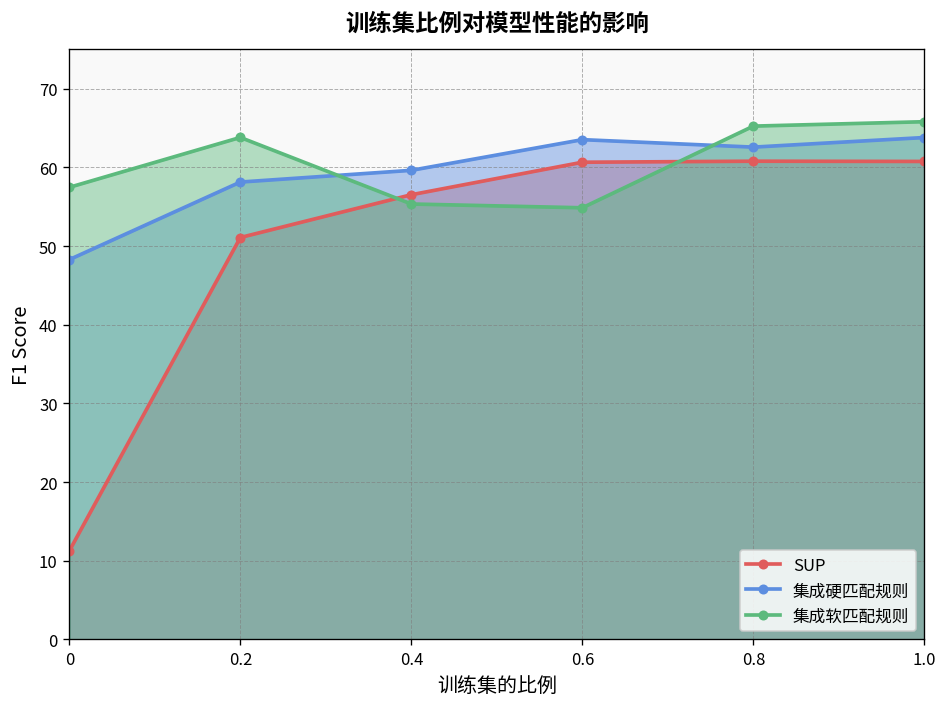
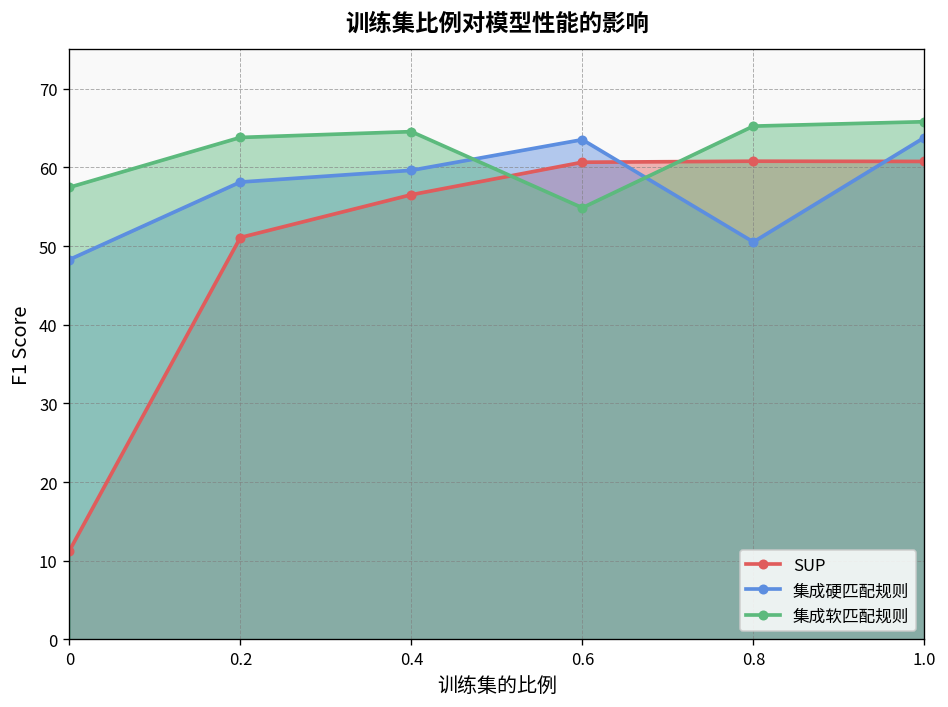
集成软匹配规则, 0.4: 55 -> 65
集成硬匹配规则, 0.8: 63 -> 51
